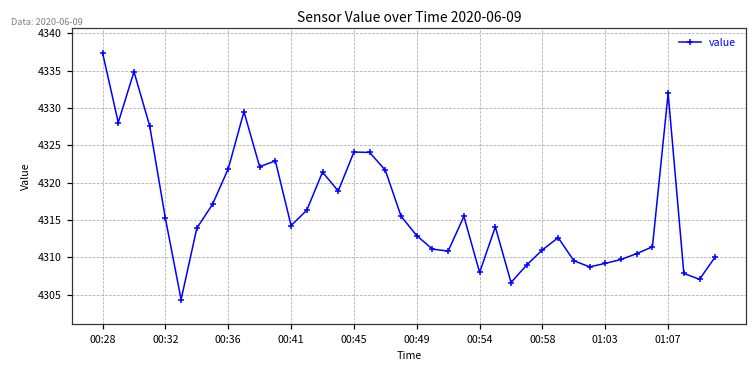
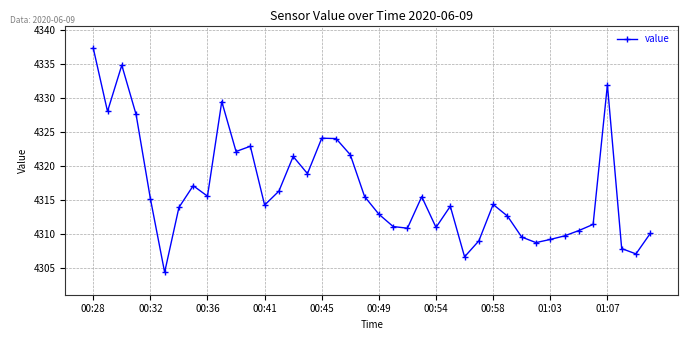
00:36: 4322 -> 4316
00:54: 4308 -> 4311
00:58: 4311 -> 4314
